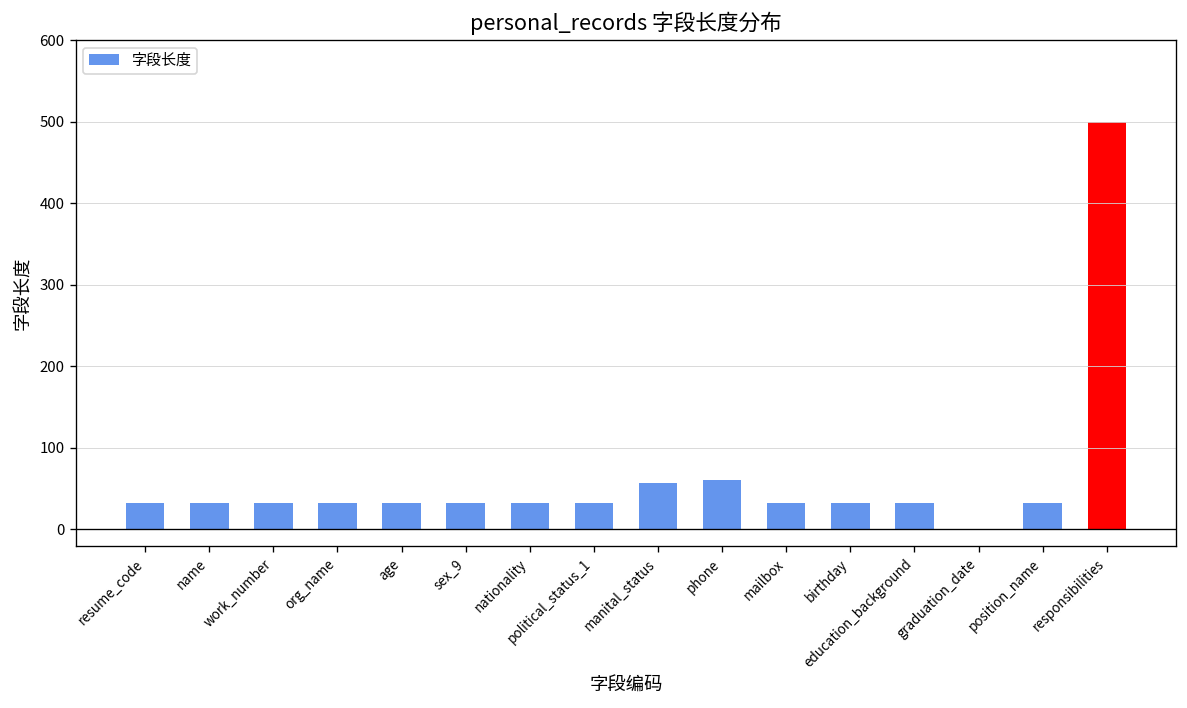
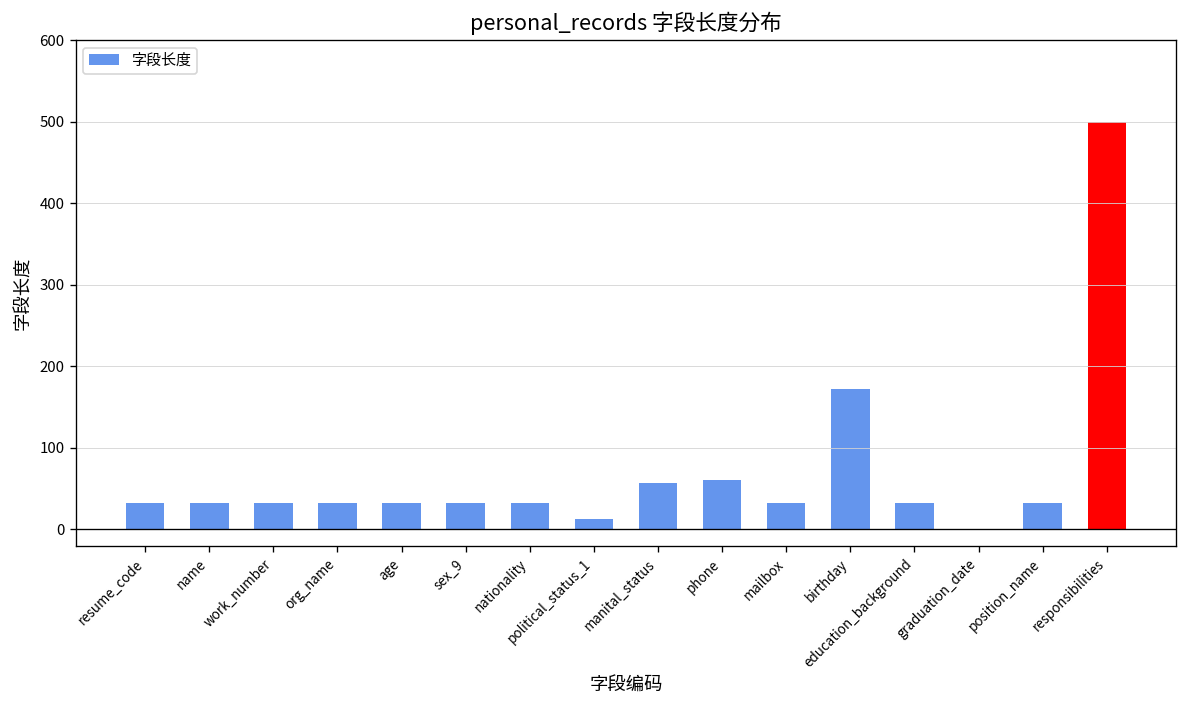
political_status_1: 30 -> 10
birthday: 30 -> 170
